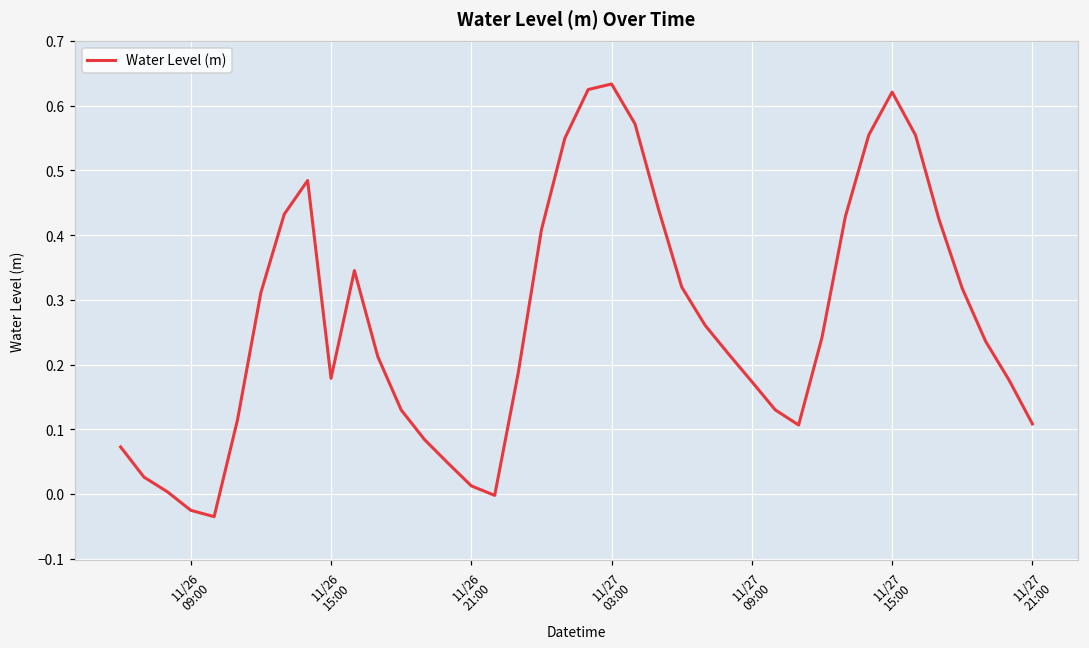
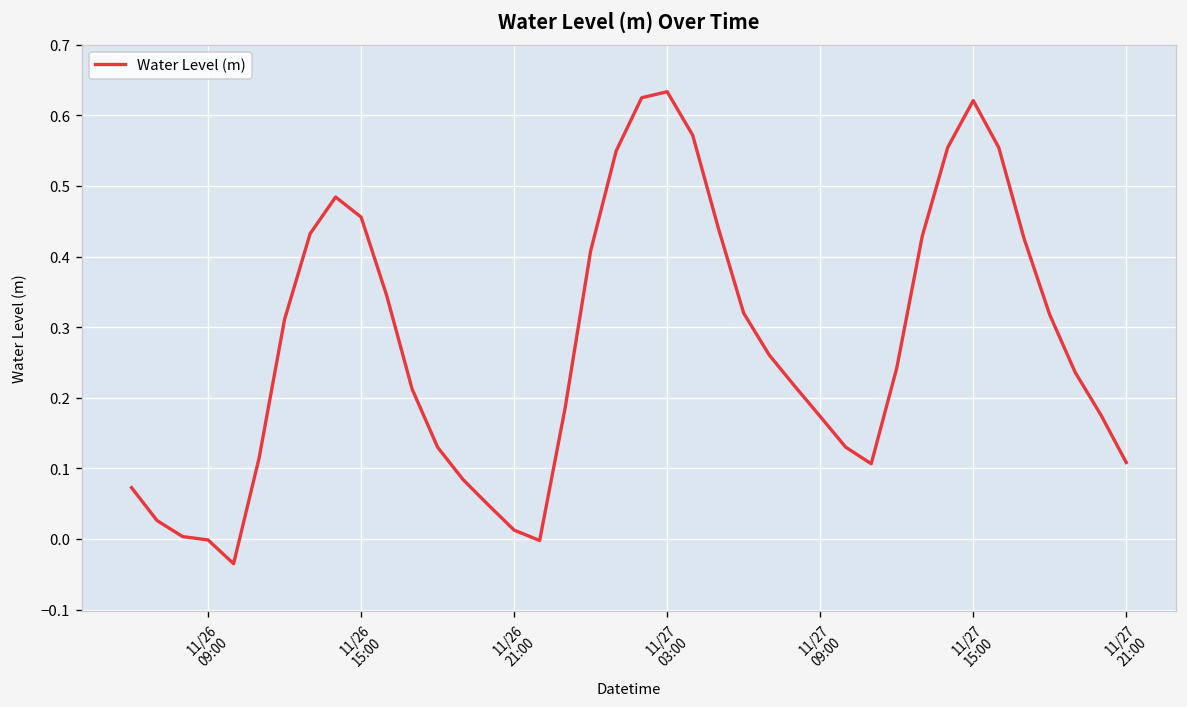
11/26 09:00: -0.03 -> 0.00
11/26 15:00: 0.18 -> 0.46
